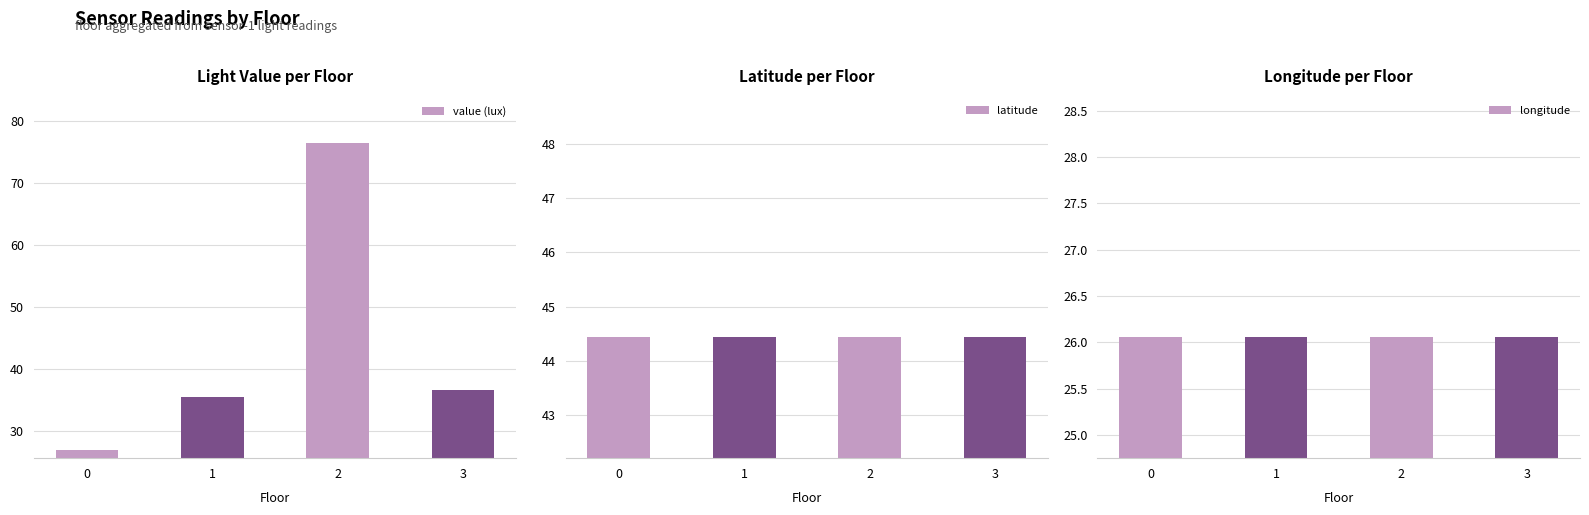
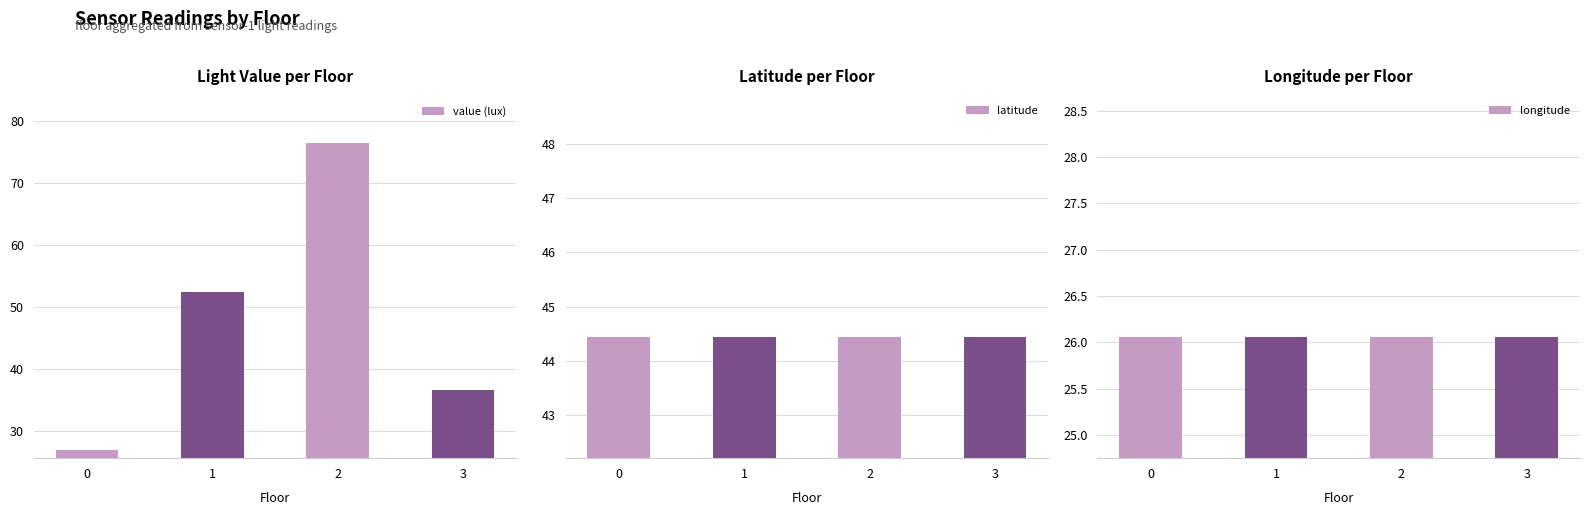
Light Value per Floor, 1: 36 -> 53
